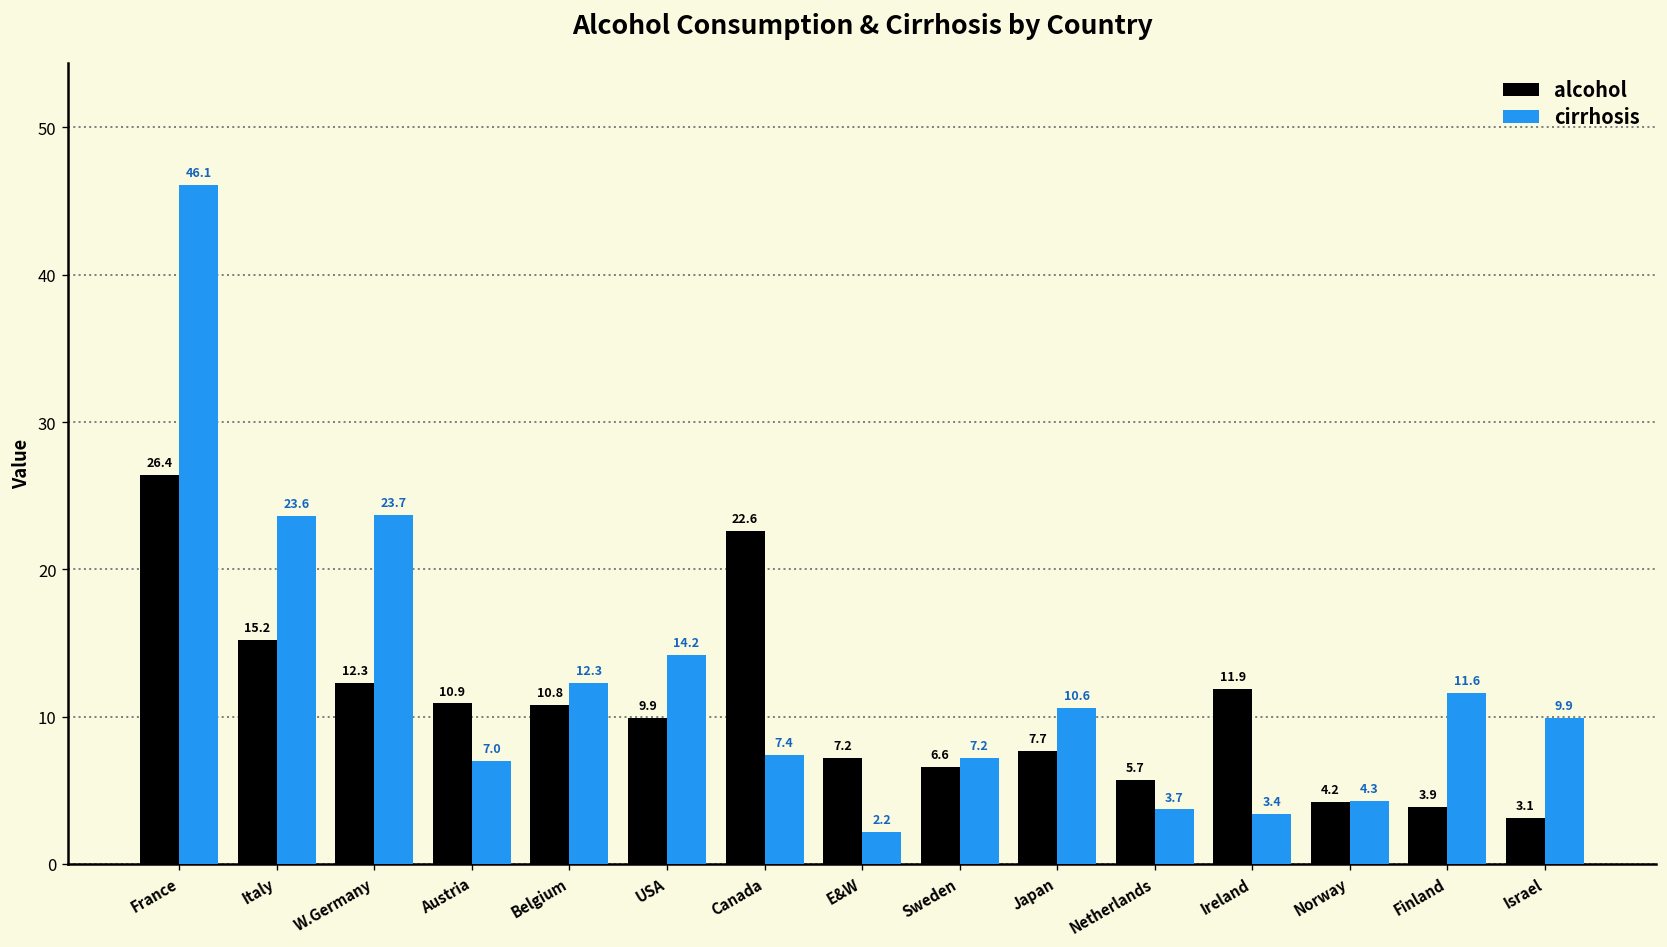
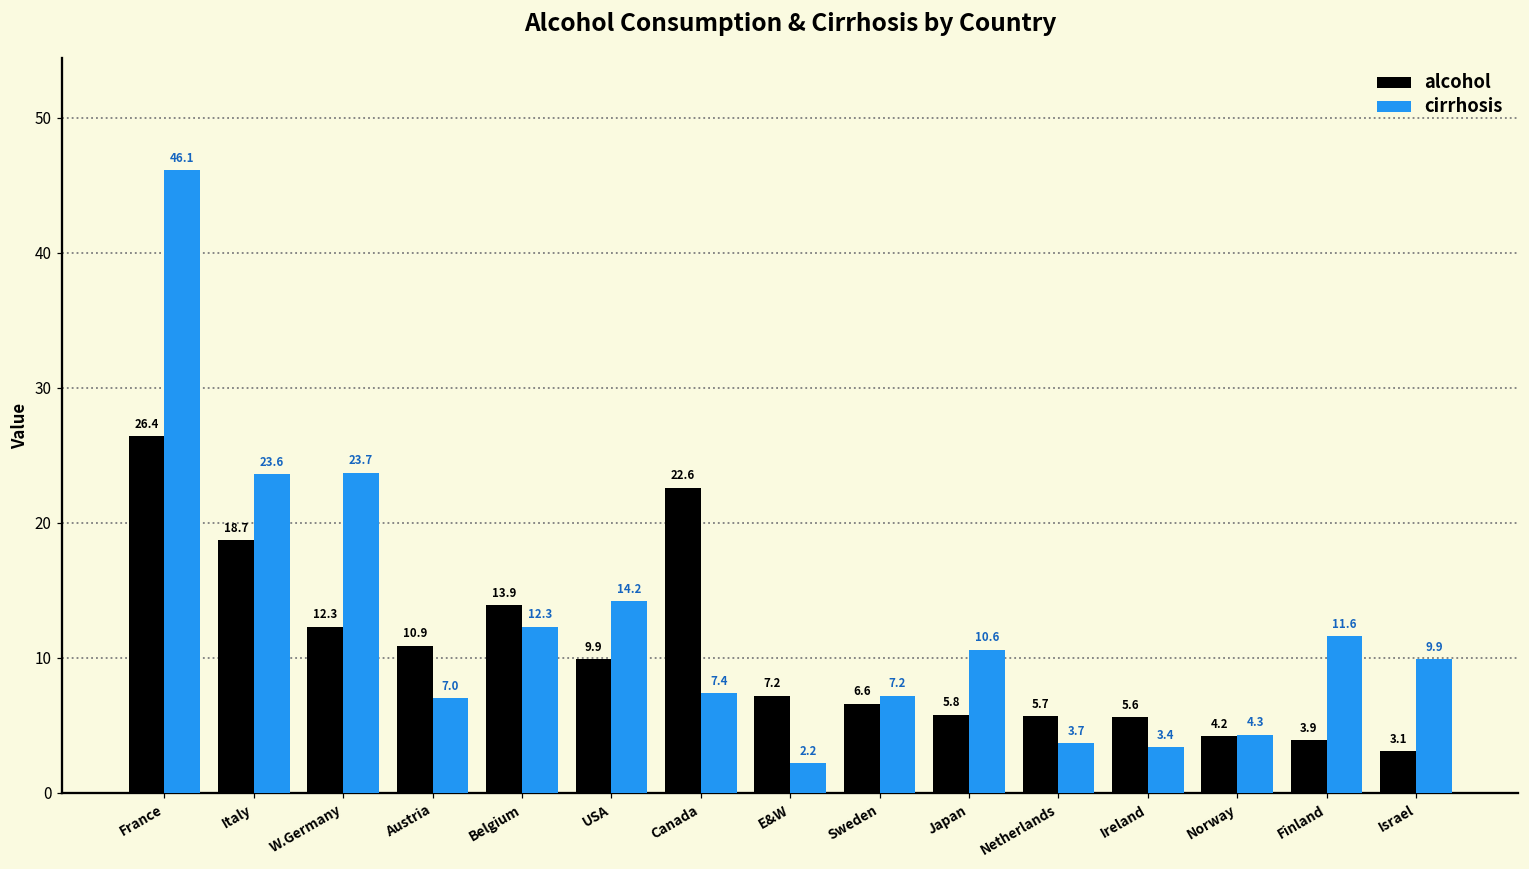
alcohol, Italy: 15.2 -> 18.7
alcohol, Belgium: 10.8 -> 13.9
alcohol, Japan: 7.7 -> 5.8
alcohol, Ireland: 11.9 -> 5.6
